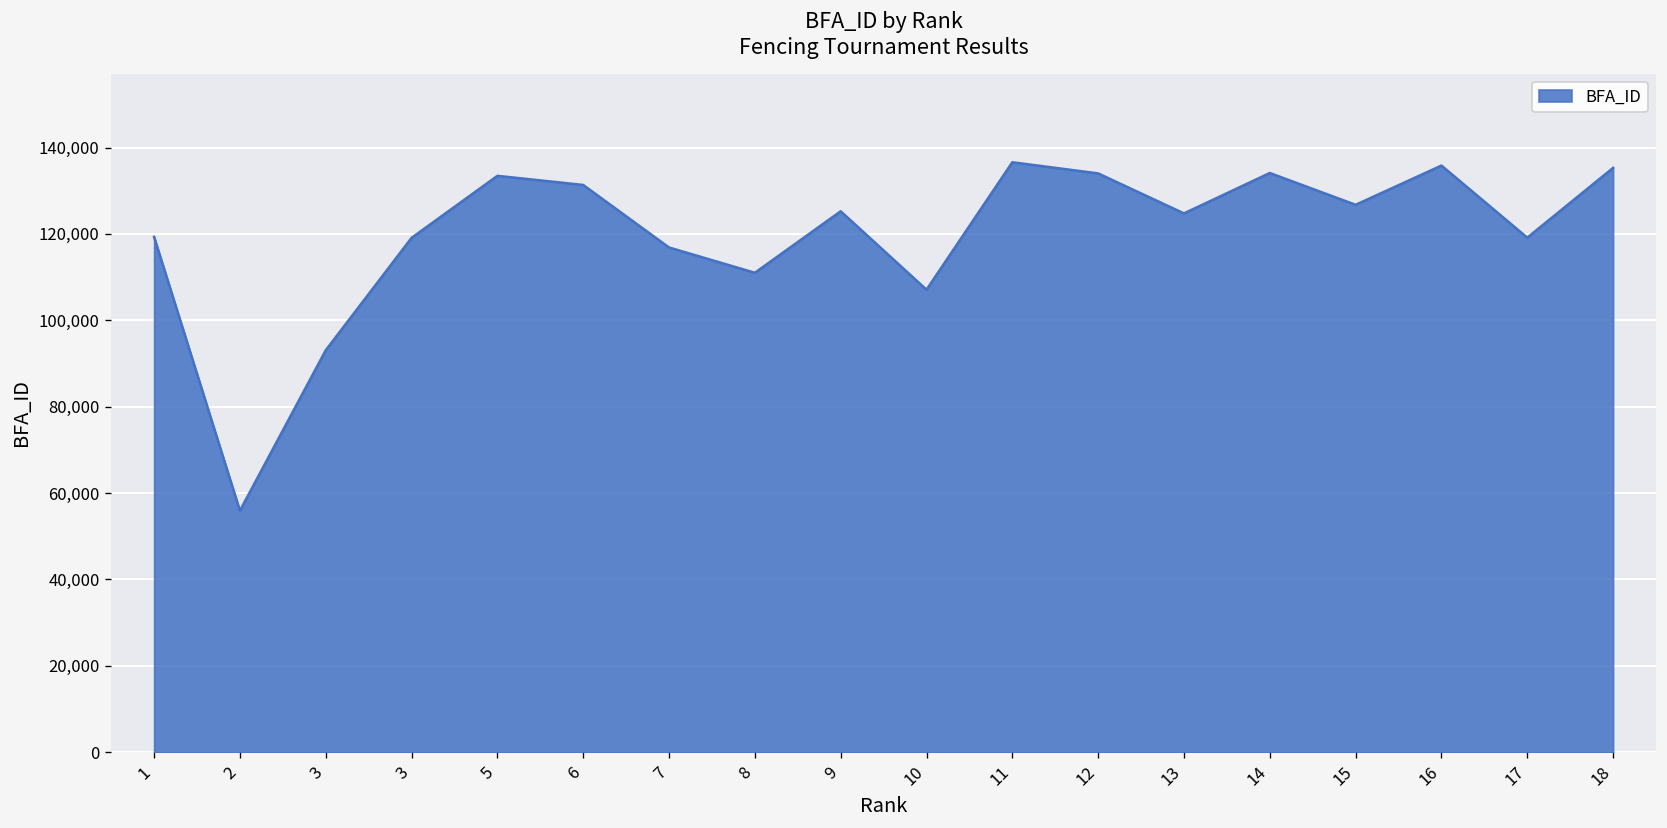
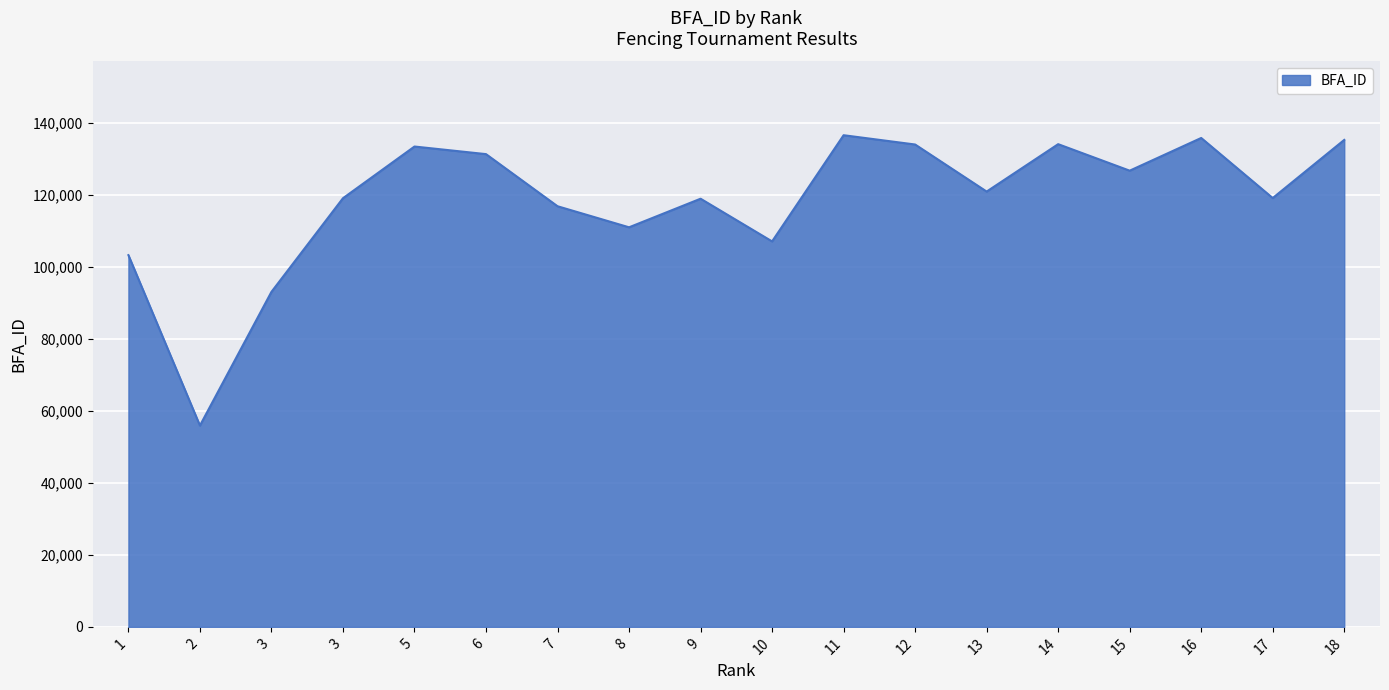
1: 119,000 -> 103,000
9: 125,000 -> 119,000
13: 125,000 -> 121,000
